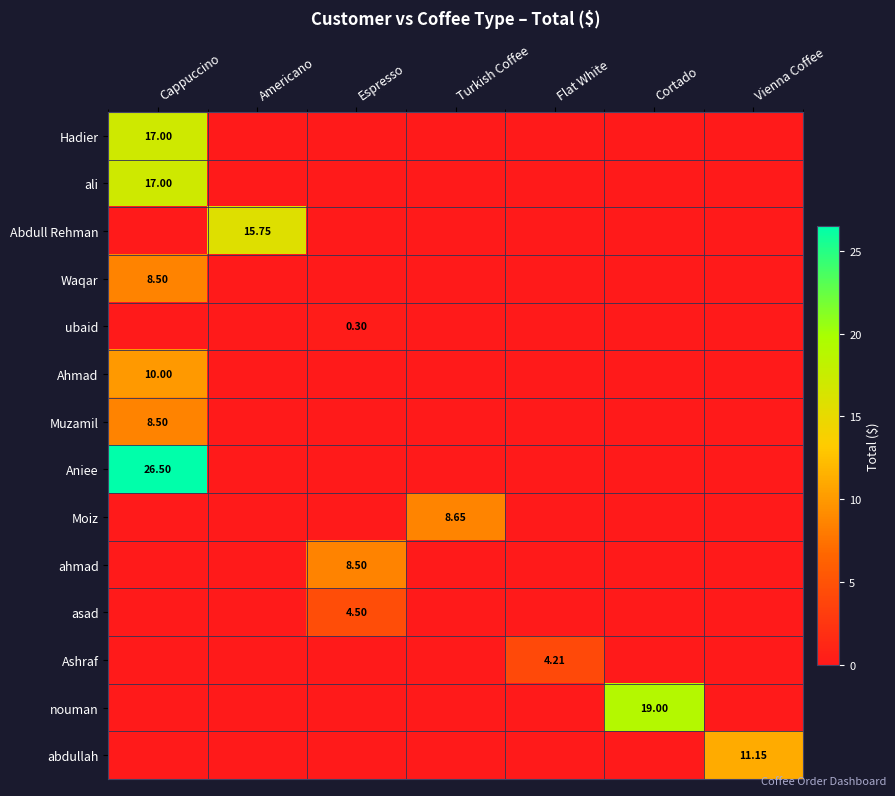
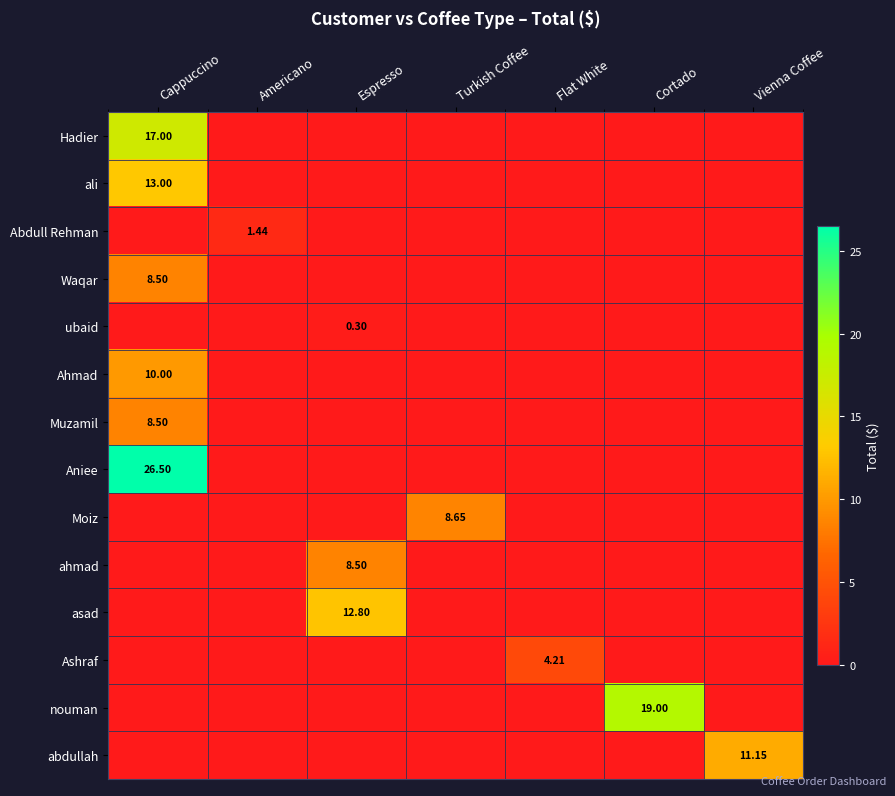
ali, Cappuccino: 17.00 -> 13.00
Abdull Rehman, Americano: 15.75 -> 1.44
asad, Espresso: 4.50 -> 12.80
